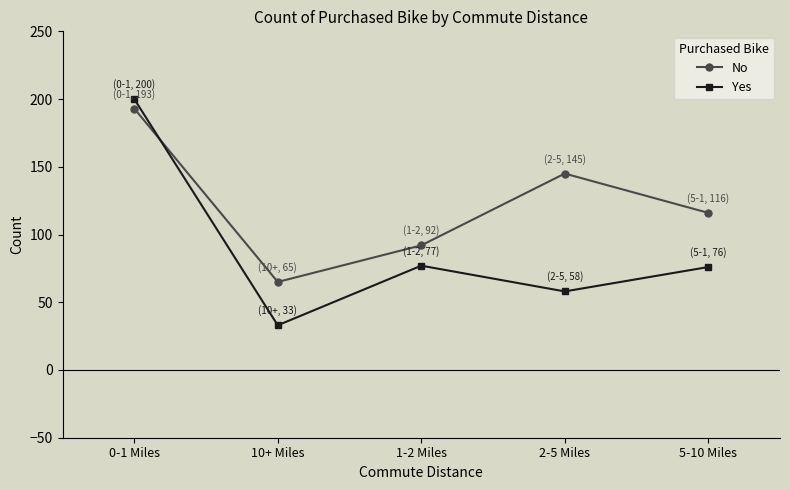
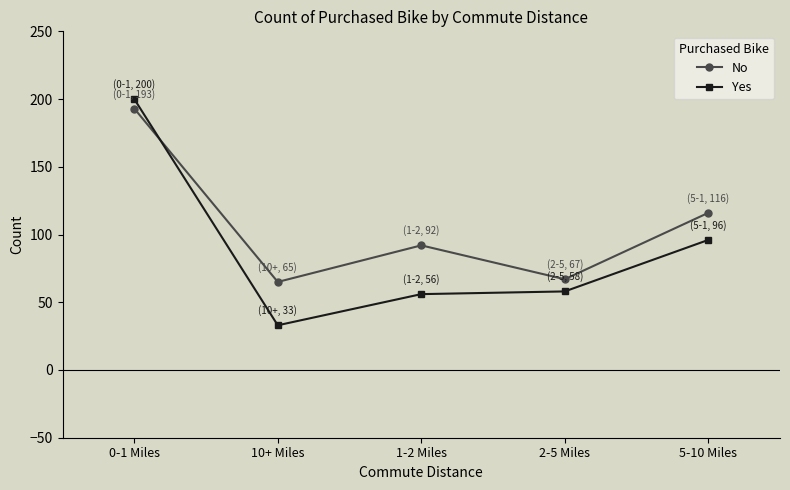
Yes, 1-2 Miles: 77 -> 56
No, 2-5 Miles: 145 -> 67
Yes, 5-10 Miles: 76 -> 96
